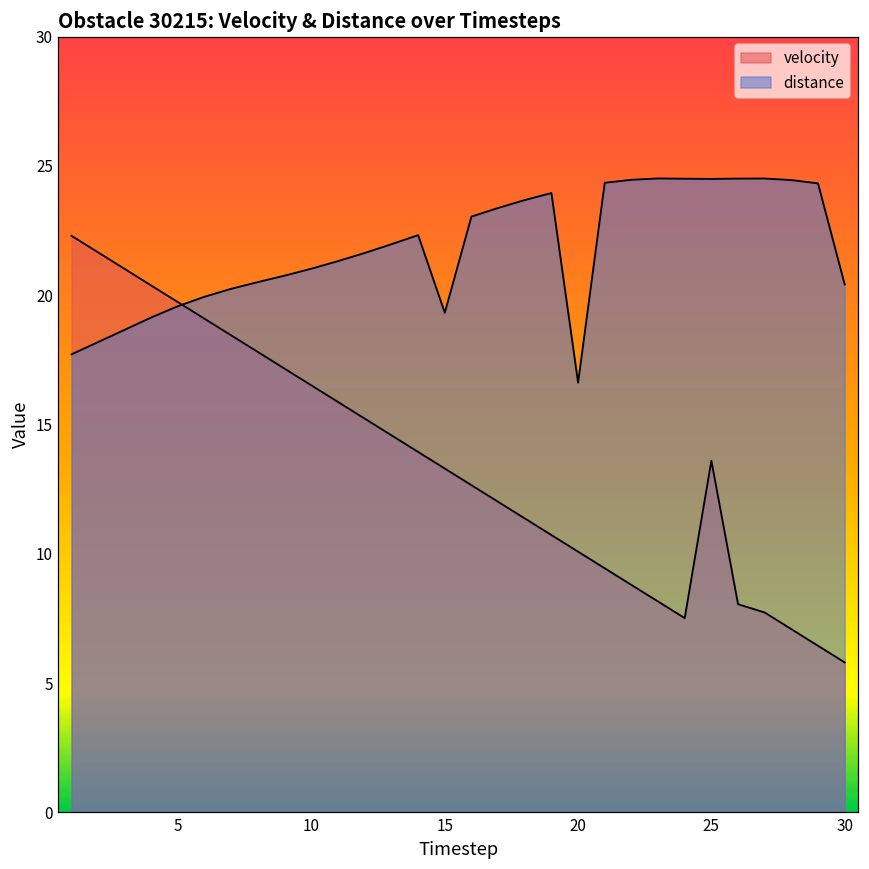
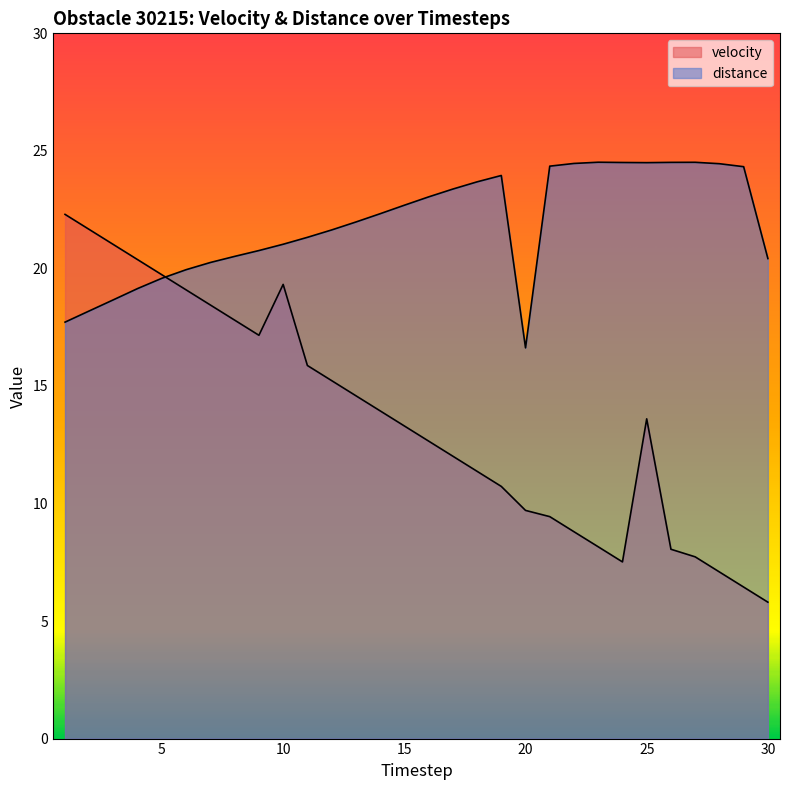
velocity, 10: 16.5 -> 19.3
distance, 15: 19.3 -> 22.7
velocity, 20: 10.1 -> 9.7
